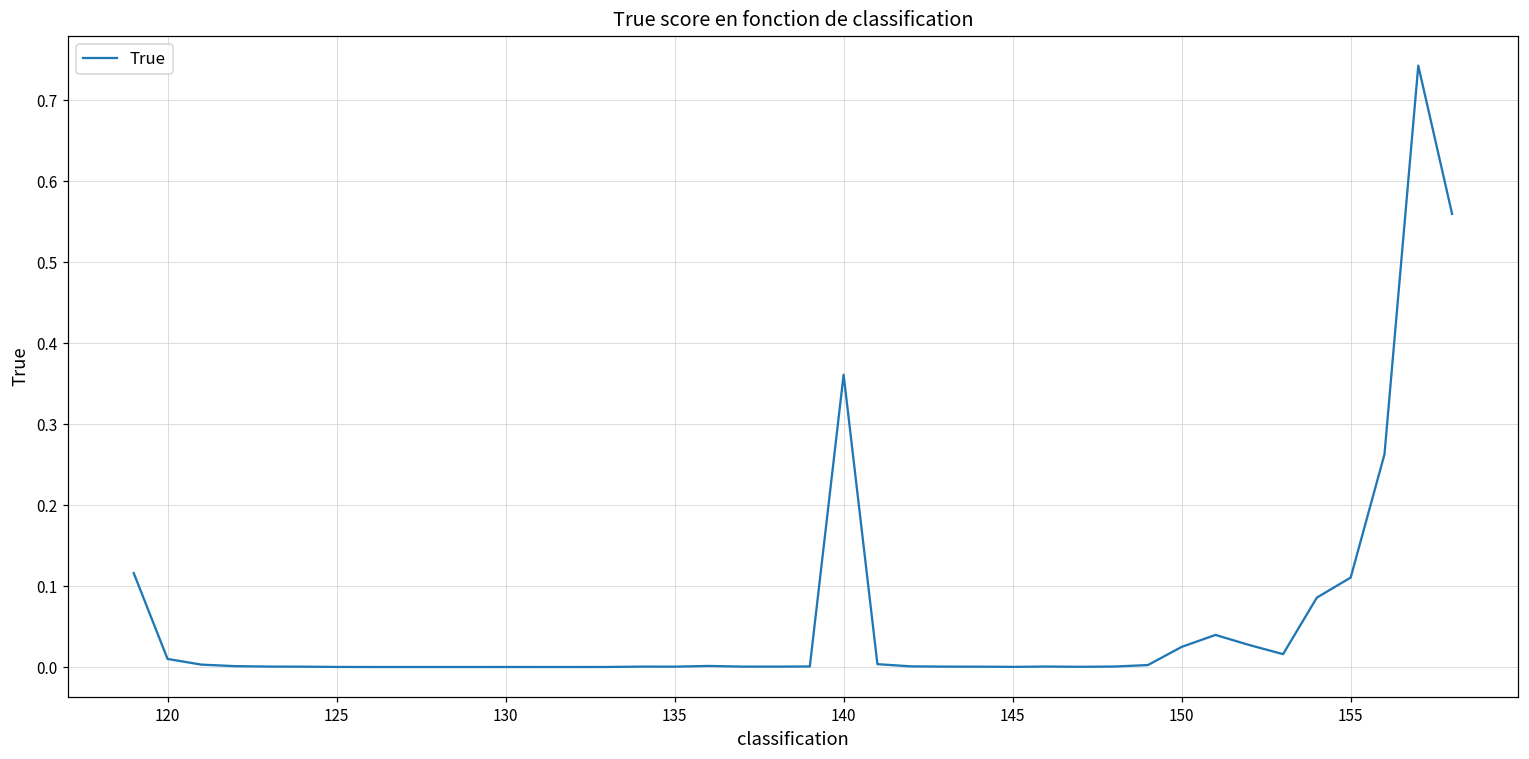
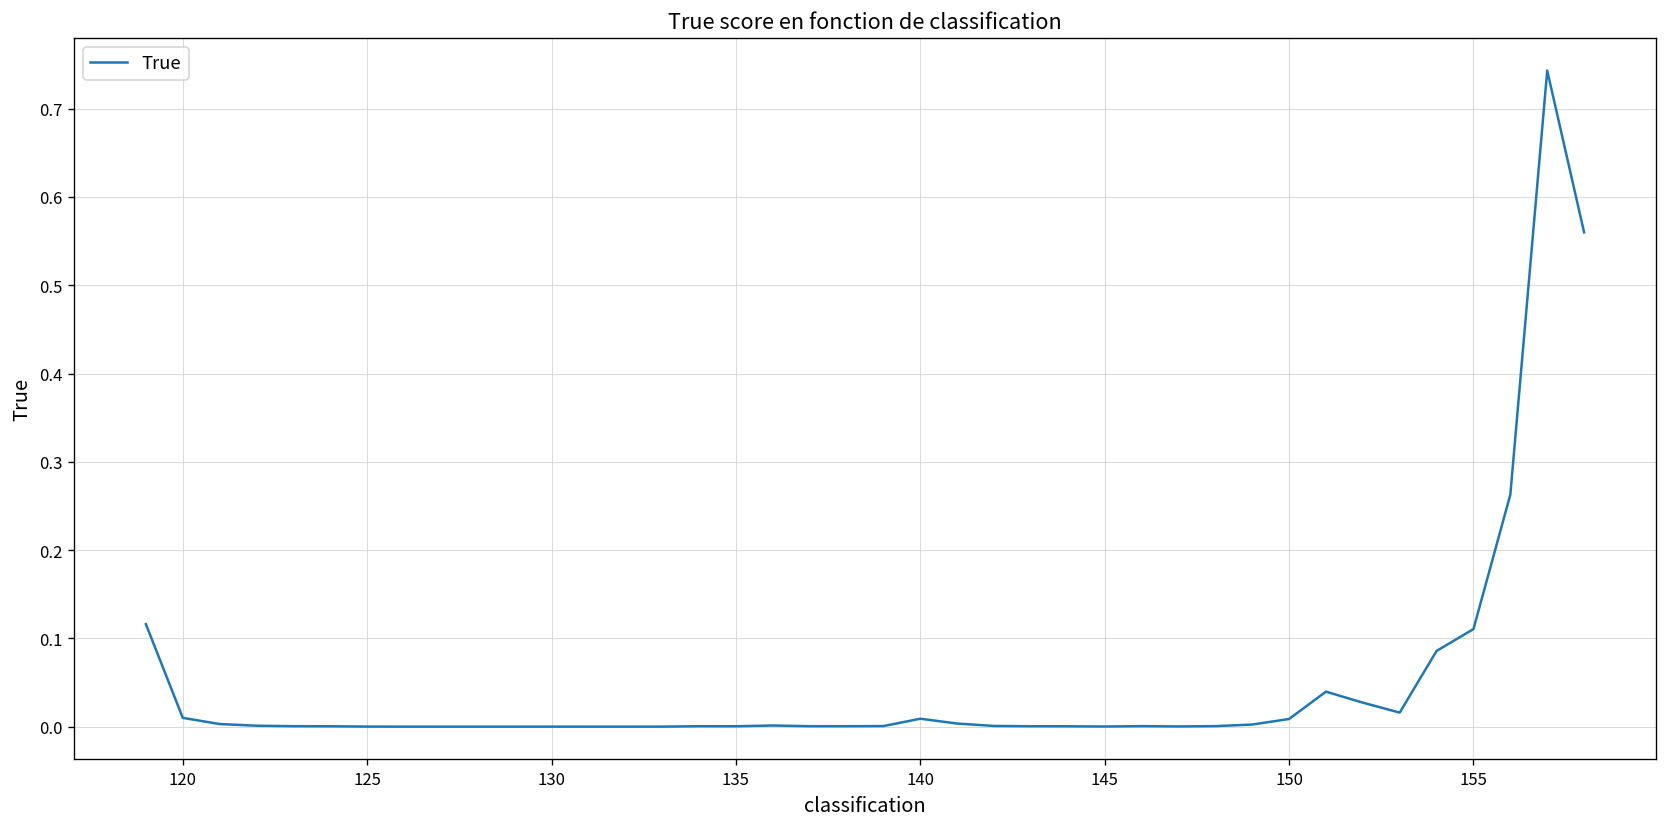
140: 0.36 -> 0.01
150: 0.02 -> 0.01
